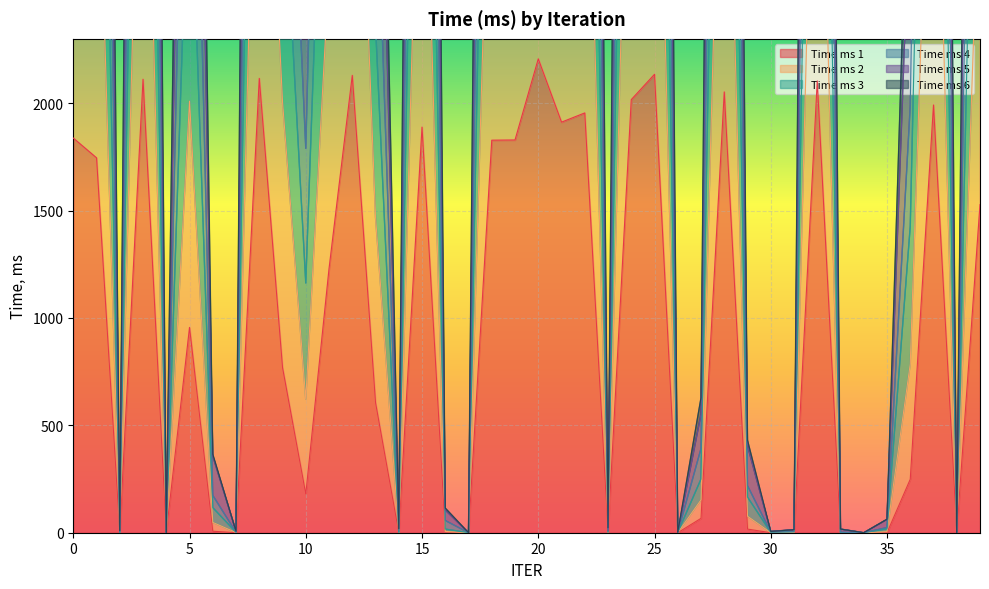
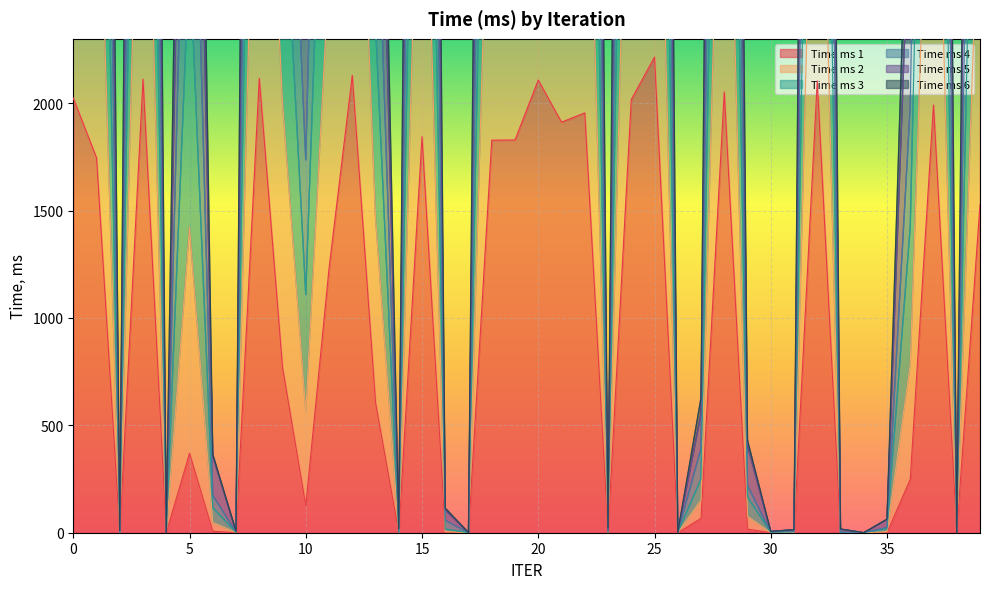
Time ms 1, 0: 1840 -> 2020
Time ms 1, 5: 960 -> 370
Time ms 1, 10: 180 -> 130
Time ms 1, 15: 1890 -> 1840
Time ms 1, 20: 2210 -> 2110
Time ms 1, 25: 2140 -> 2220
